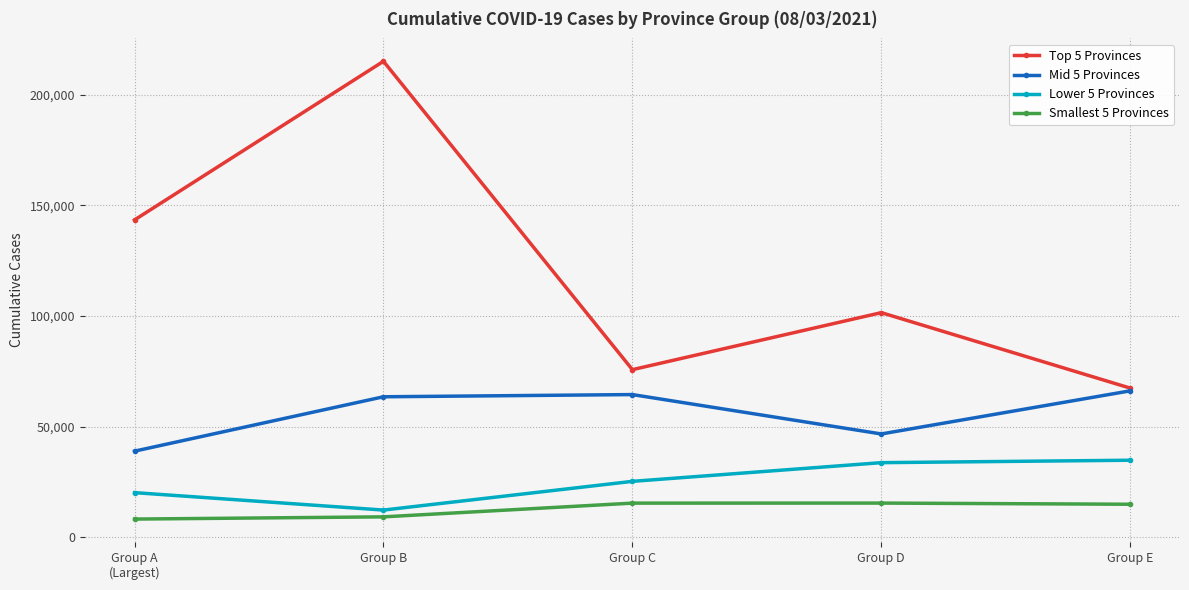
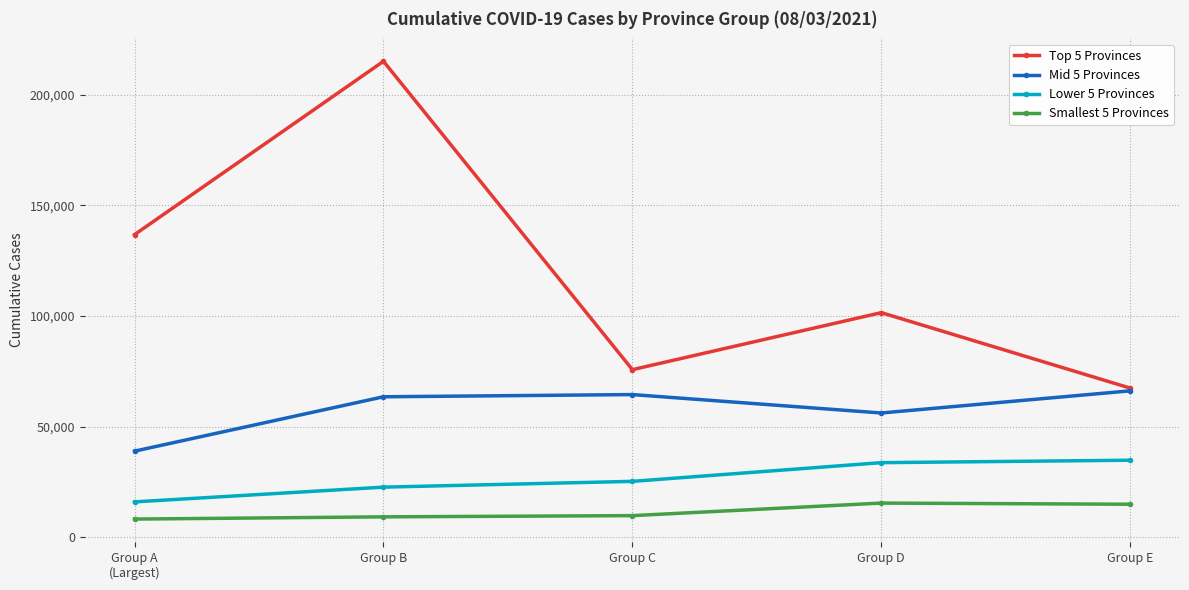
Top 5 Provinces, Group A (Largest): 143,000 -> 137,000
Lower 5 Provinces, Group A (Largest): 20,000 -> 16,000
Lower 5 Provinces, Group B: 12,000 -> 23,000
Smallest 5 Provinces, Group C: 15,000 -> 10,000
Mid 5 Provinces, Group D: 47,000 -> 56,000
